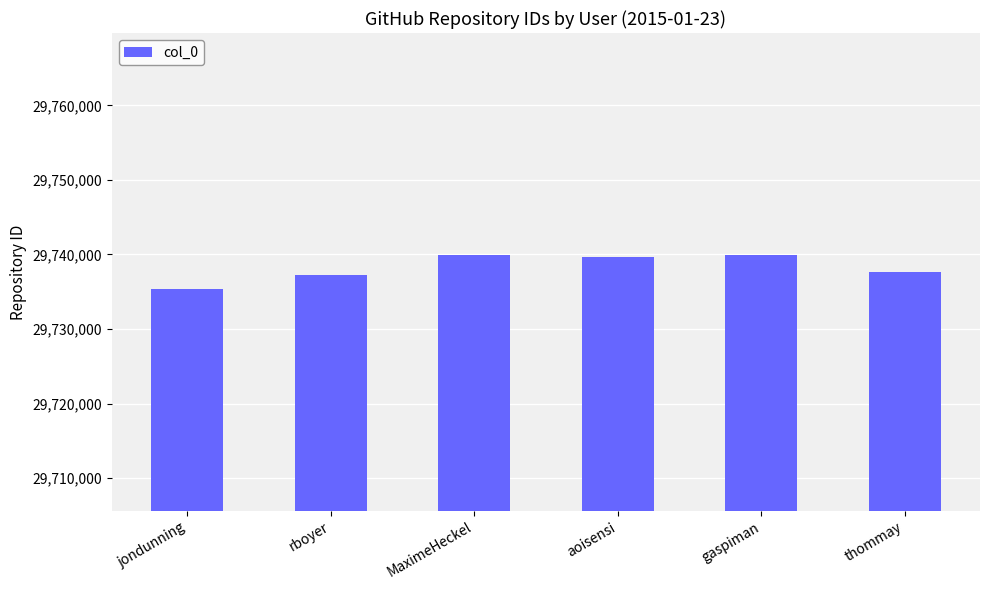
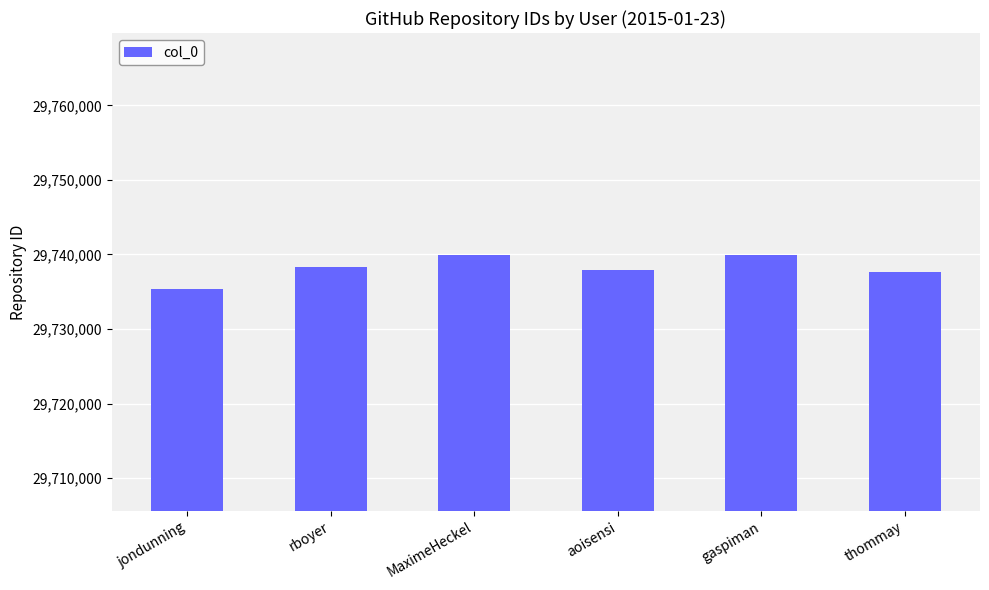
rboyer: 29,737,000 -> 29,738,000
aoisensi: 29,740,000 -> 29,738,000
